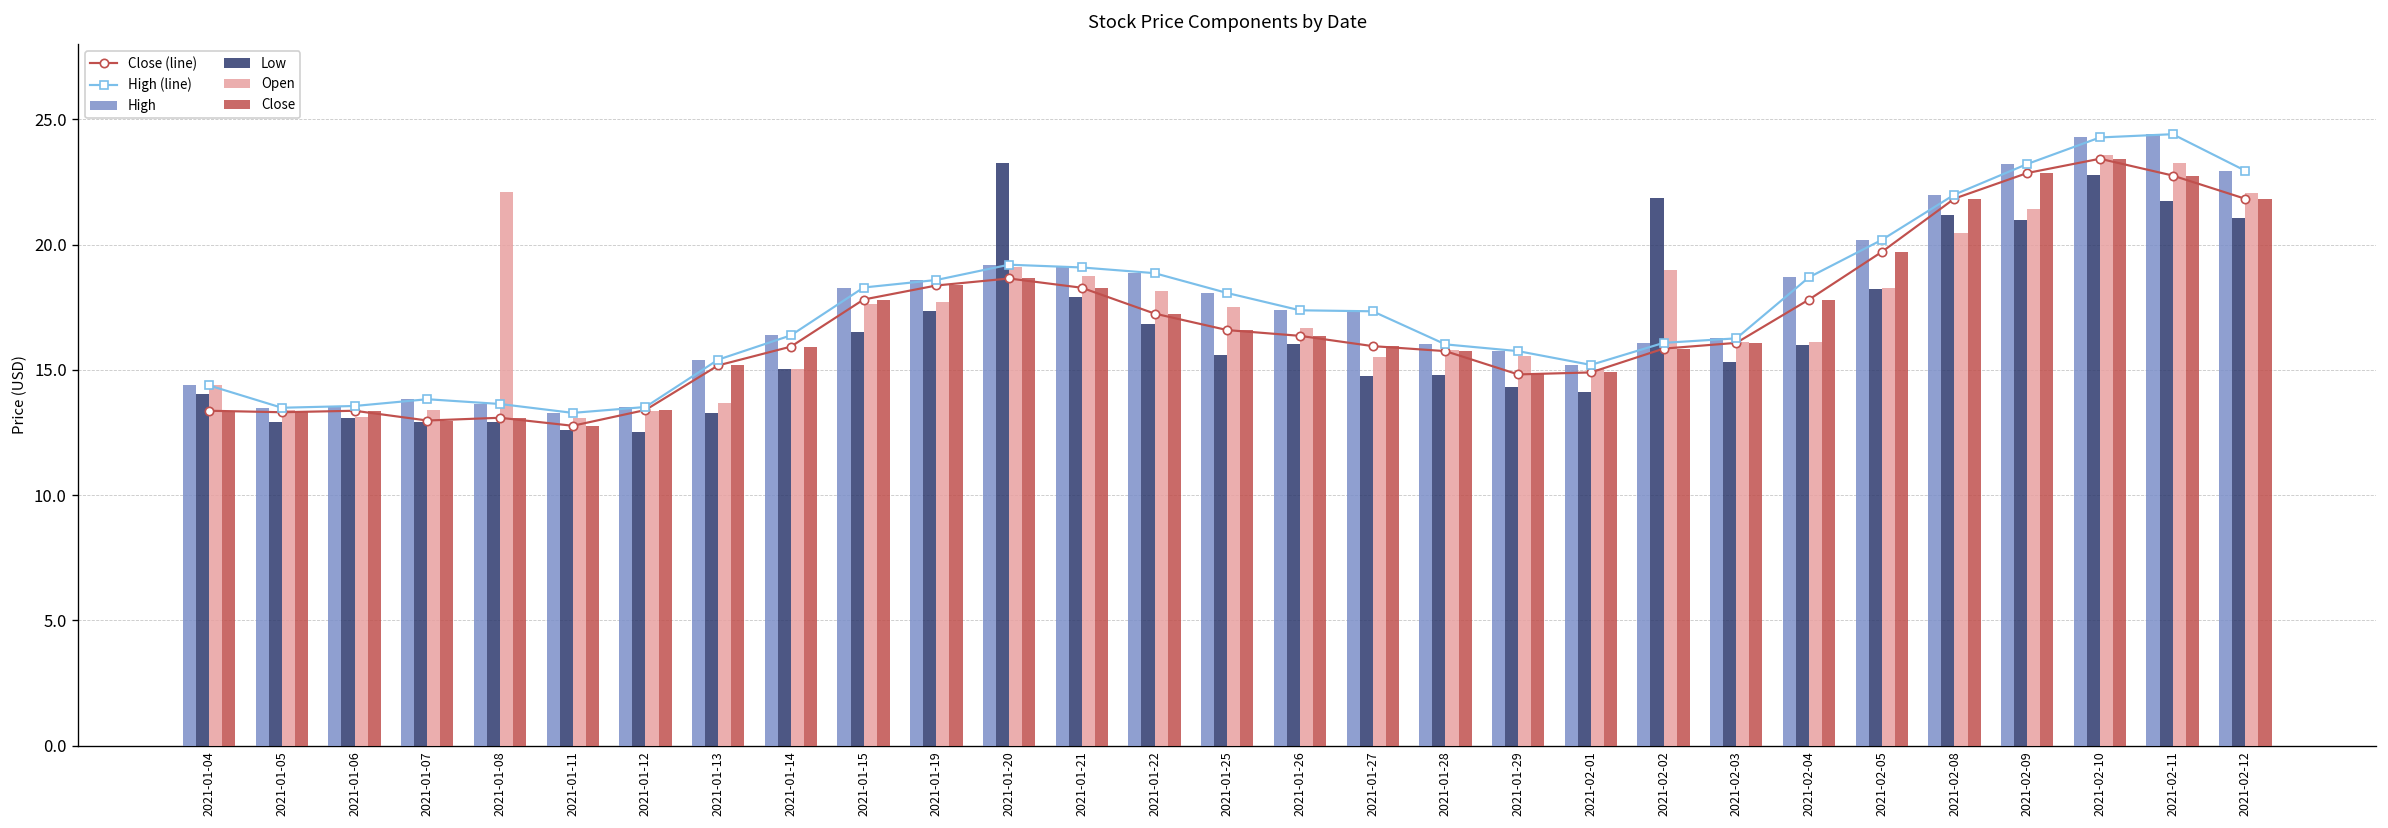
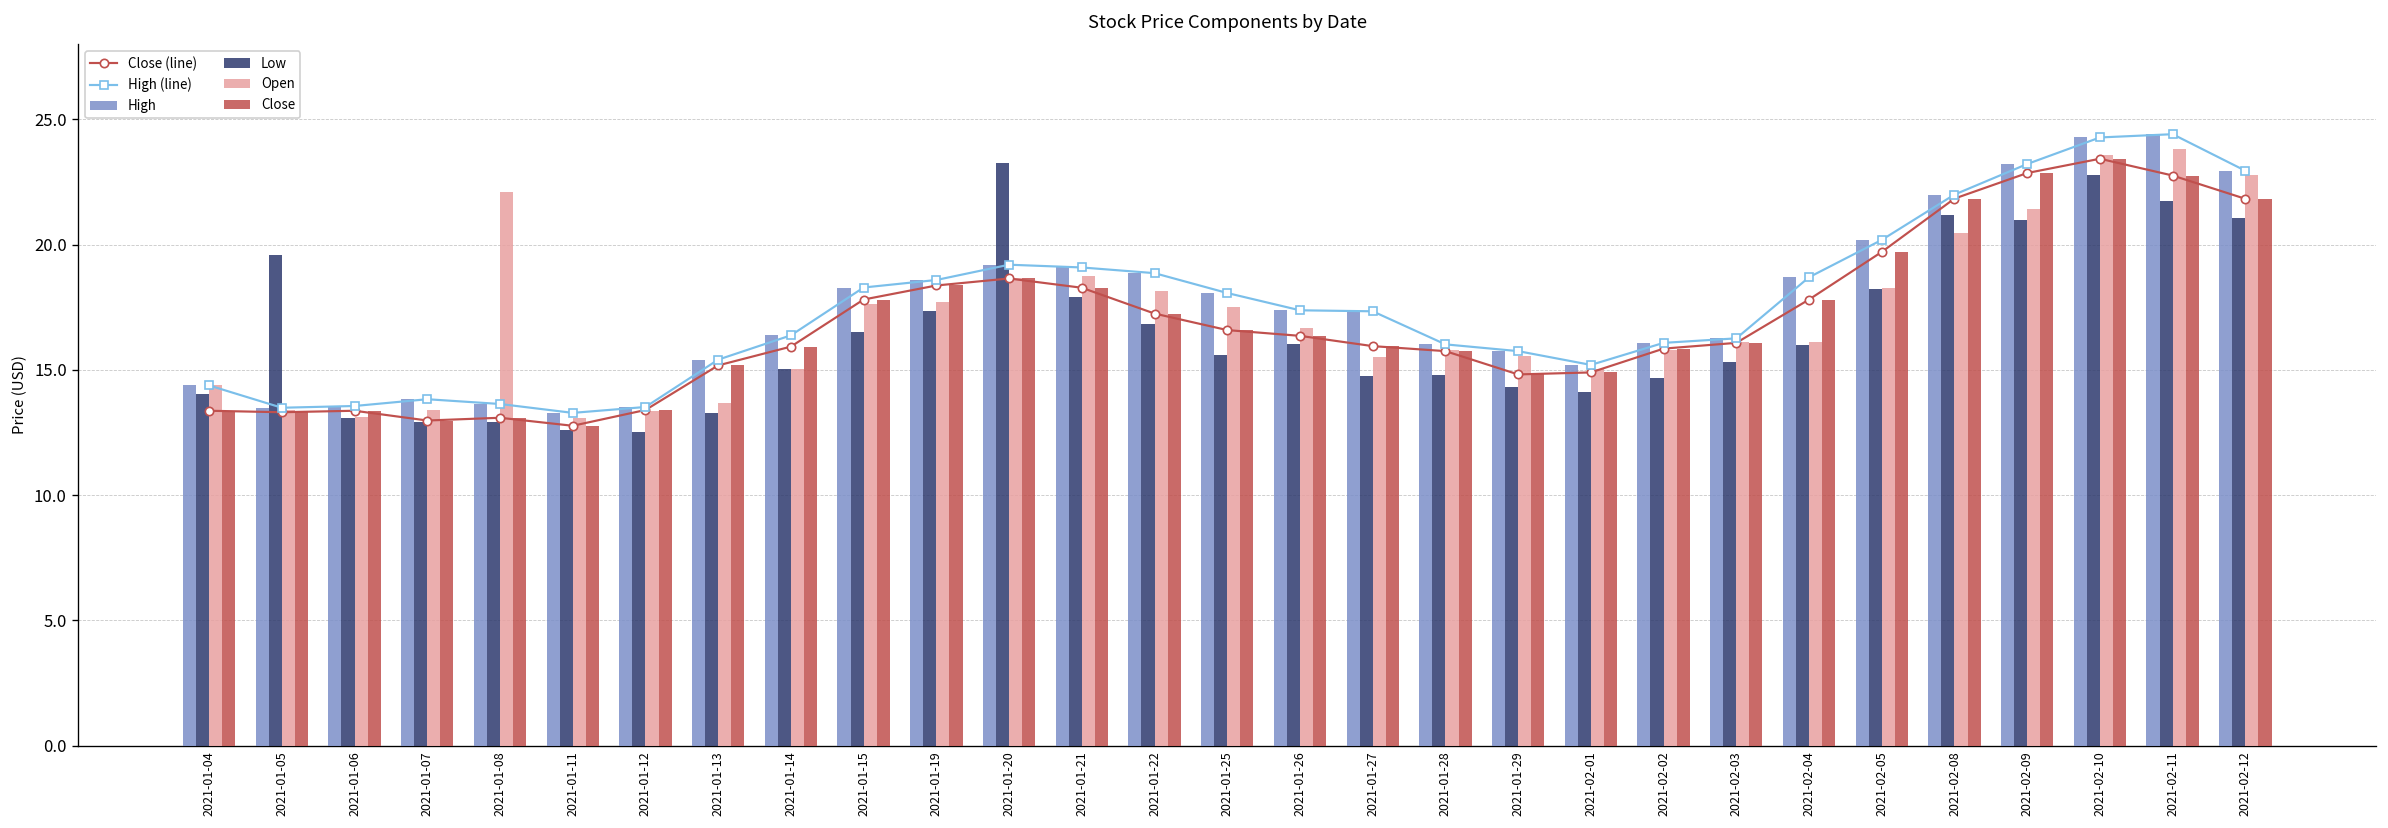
Low, 2021-01-05: 12.9 -> 19.6
Open, 2021-01-20: 19.1 -> 18.7
Low, 2021-02-02: 21.8 -> 14.7
Open, 2021-02-02: 19.0 -> 15.8
Open, 2021-02-11: 23.3 -> 23.8
Open, 2021-02-12: 22.1 -> 22.8
